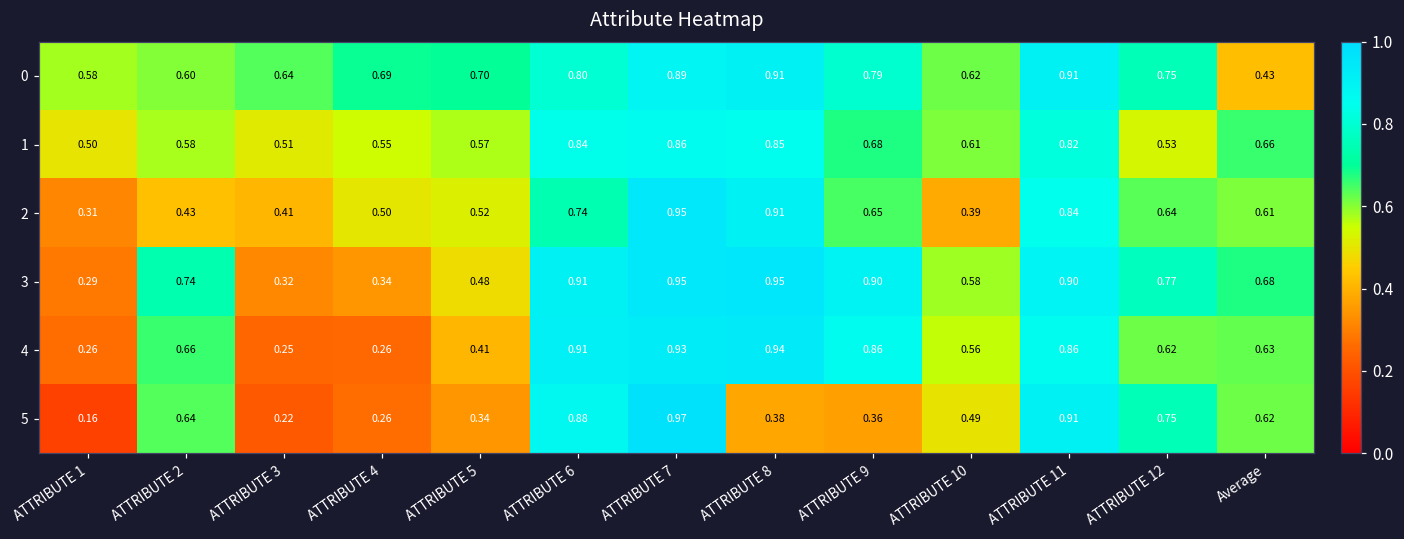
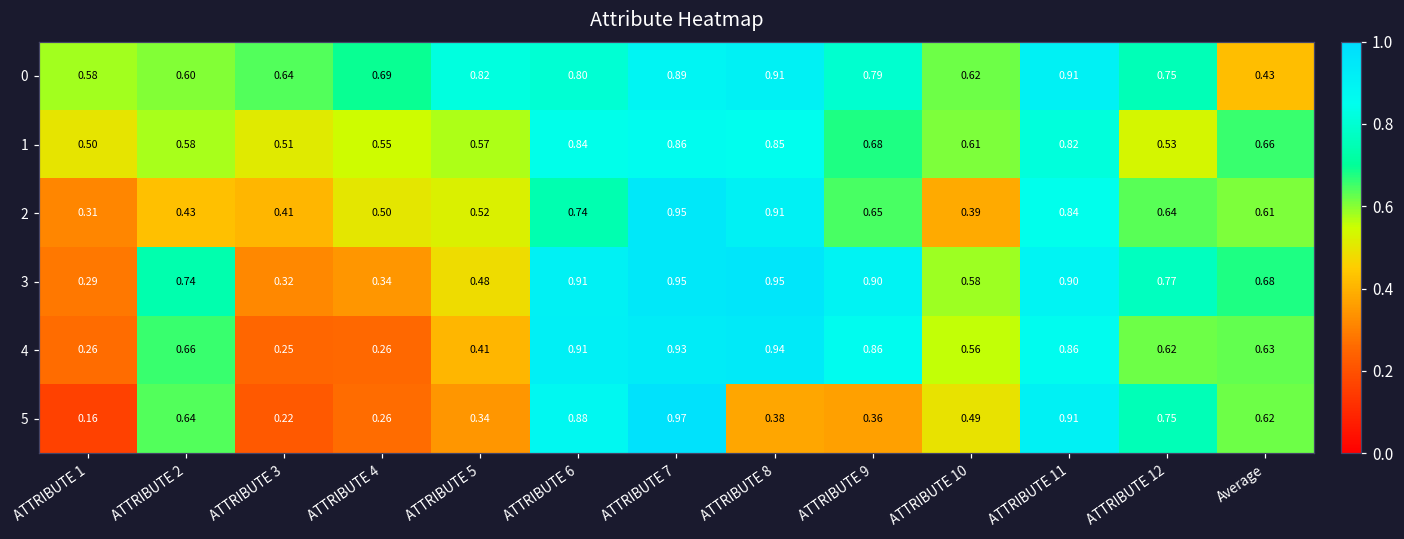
0, ATTRIBUTE 5: 0.70 -> 0.82
